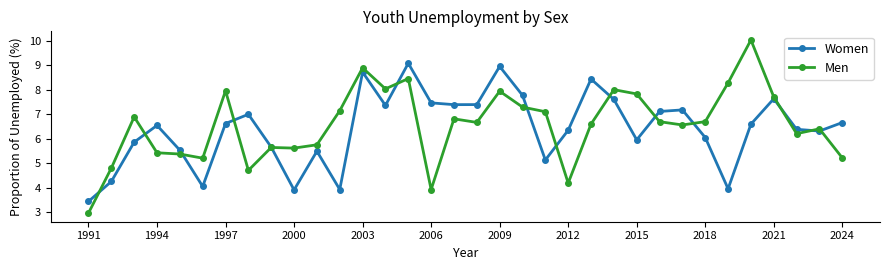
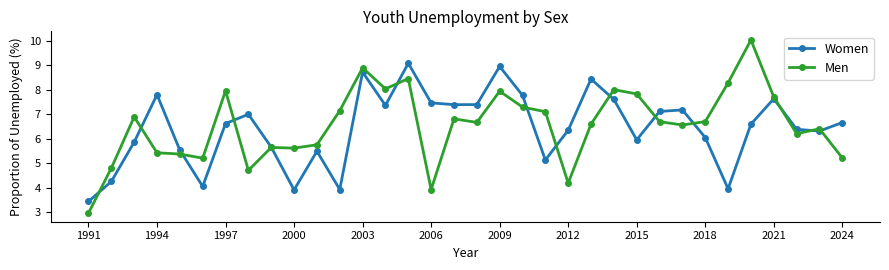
Women, 1994: 6.5 -> 7.8
